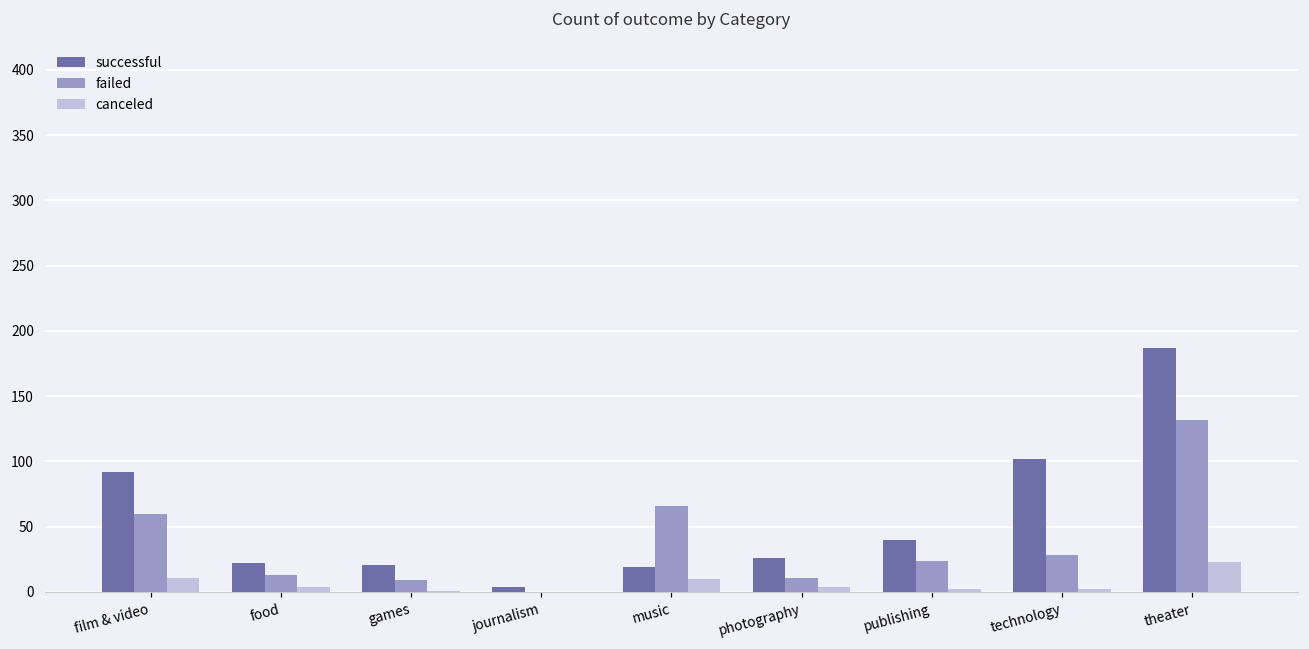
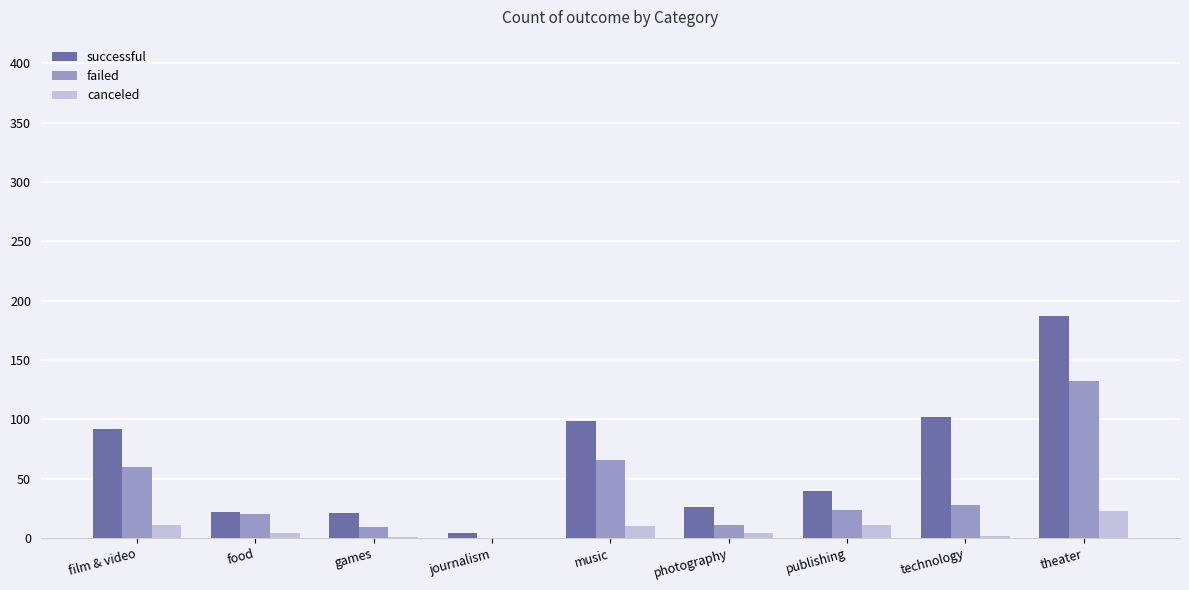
failed, food: 13 -> 20
successful, music: 19 -> 99
canceled, publishing: 2 -> 11
